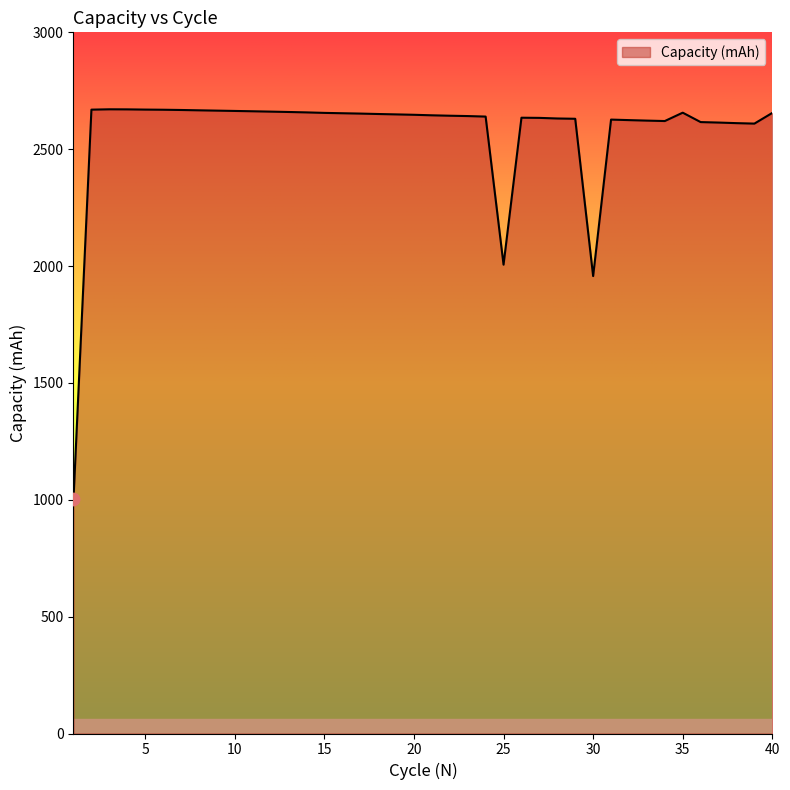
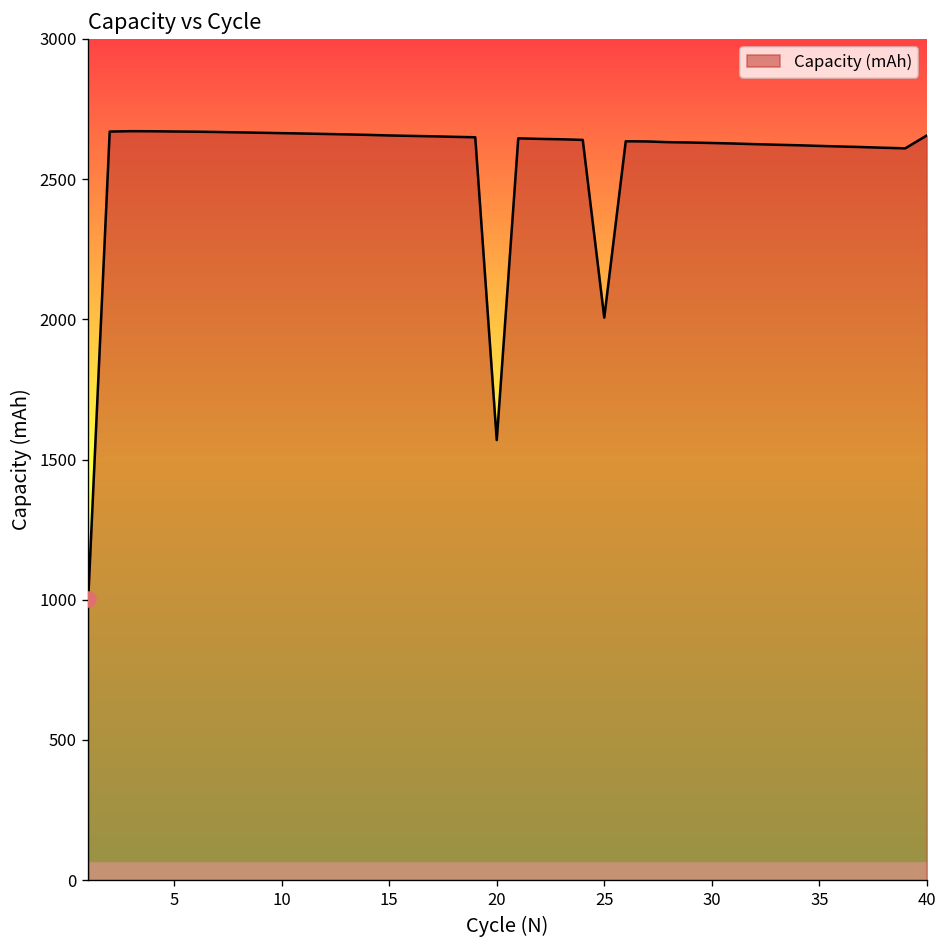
Capacity (mAh), 20: 2650 -> 1570
Capacity (mAh), 30: 1960 -> 2630
Capacity (mAh), 35: 2660 -> 2620
